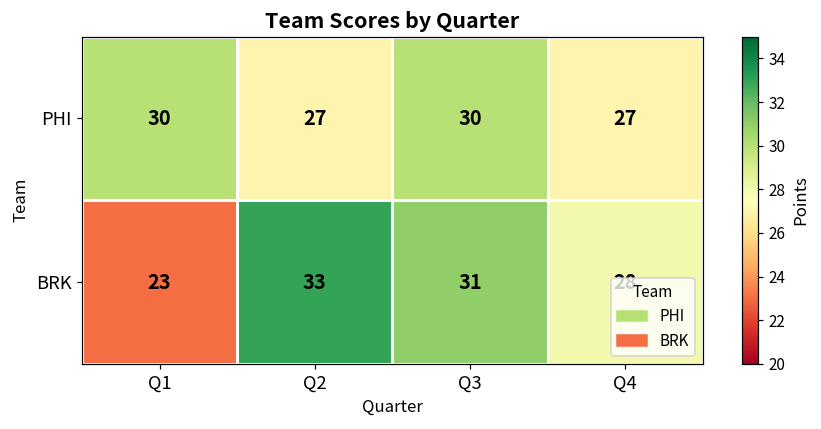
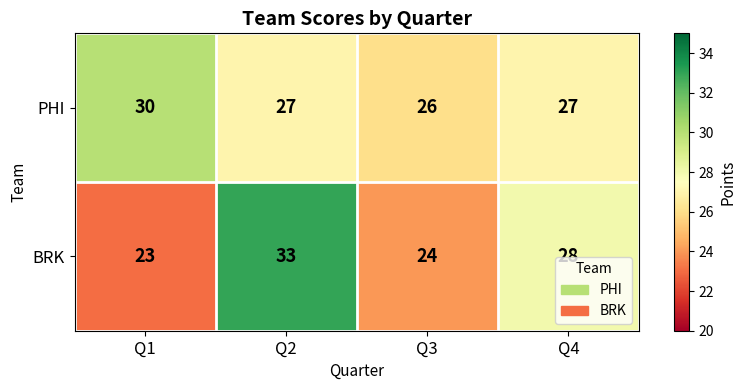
PHI, Q3: 30 -> 26
BRK, Q3: 31 -> 24
